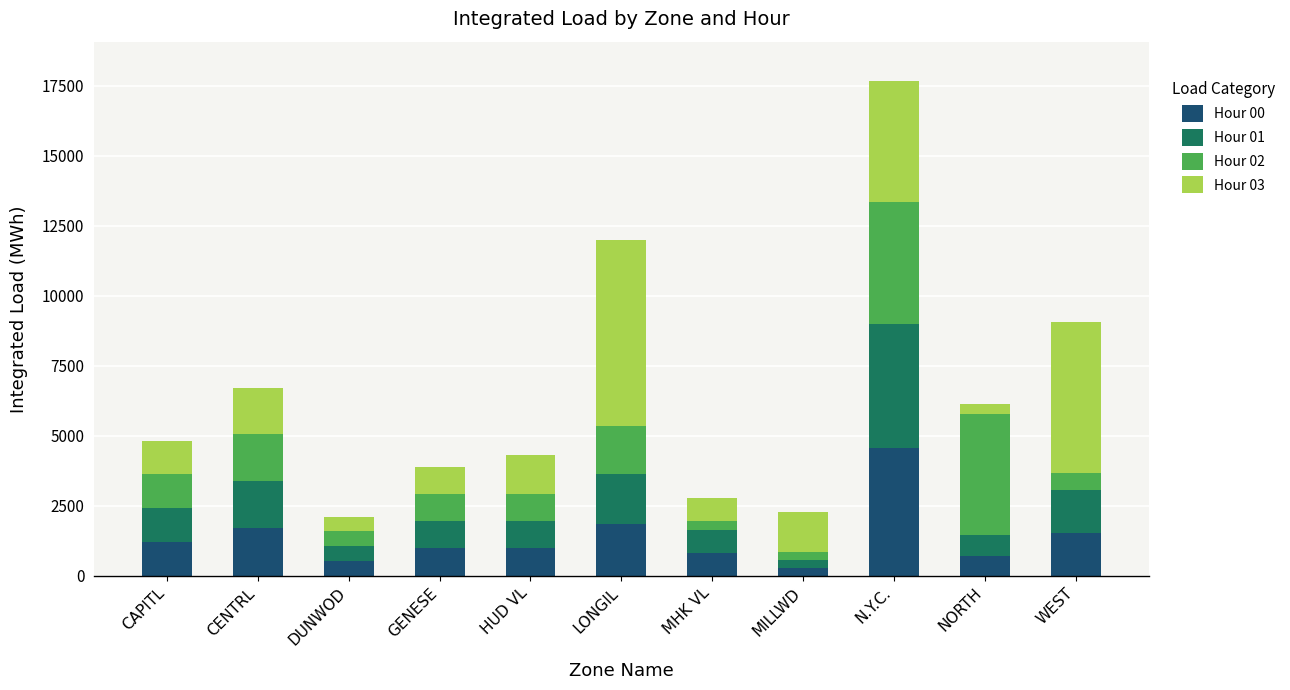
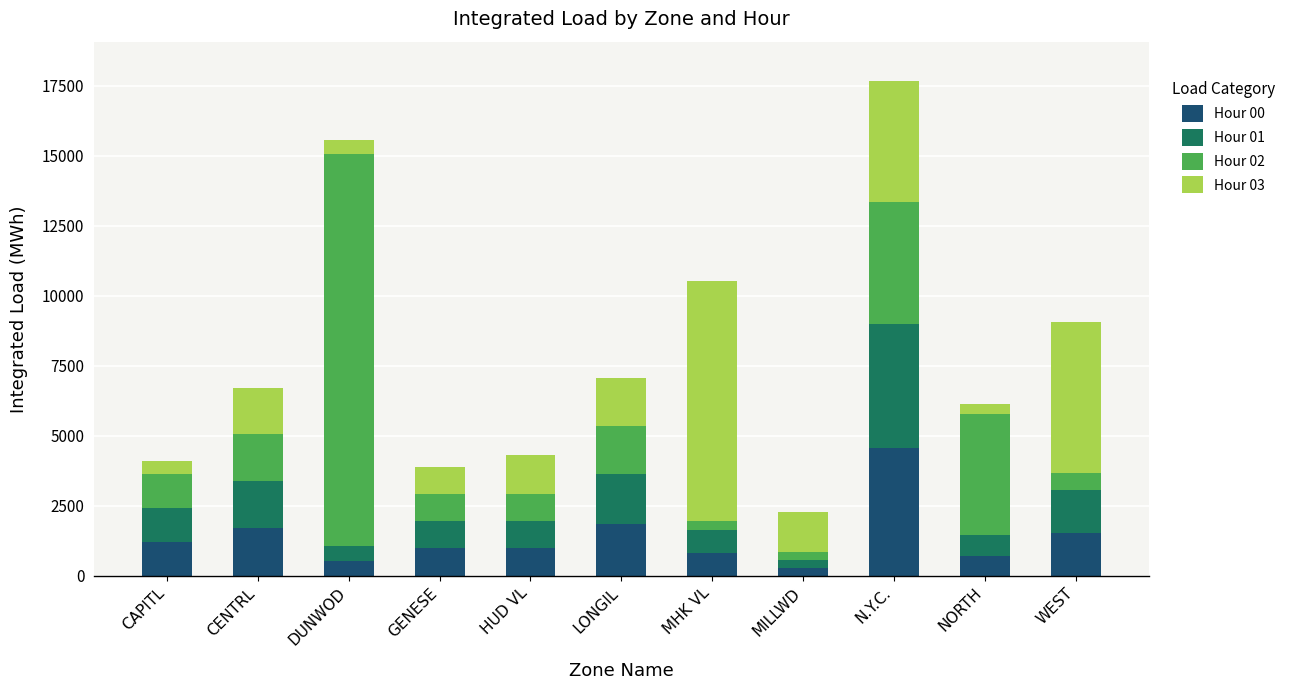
Hour 03, CAPITL: 1200 -> 500
Hour 02, DUNWOD: 500 -> 14000
Hour 03, LONGIL: 6600 -> 1700
Hour 03, MHK VL: 800 -> 8600
